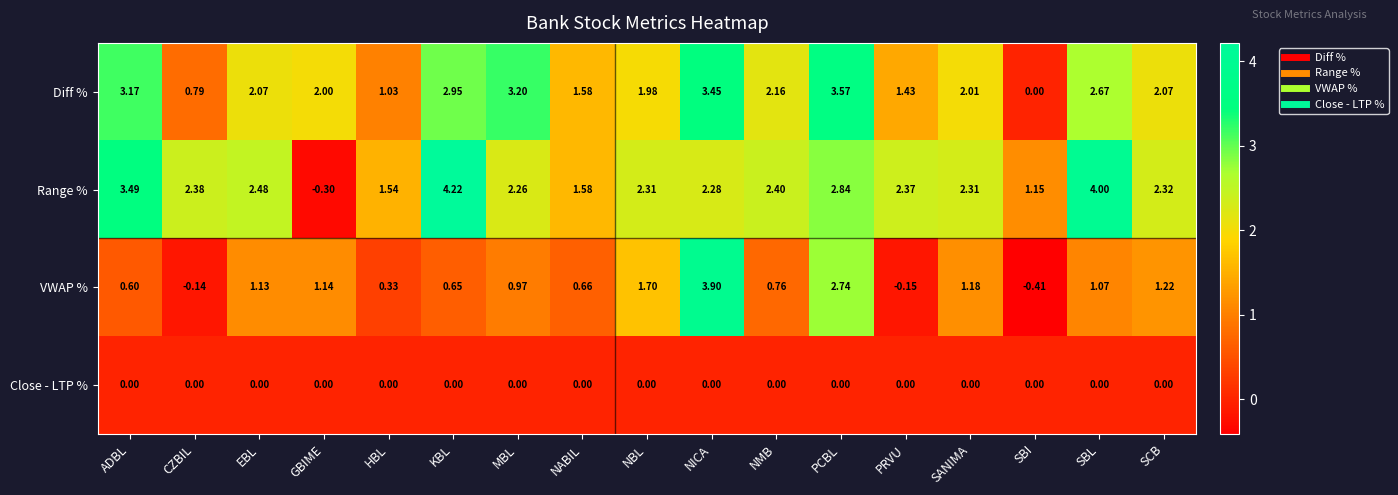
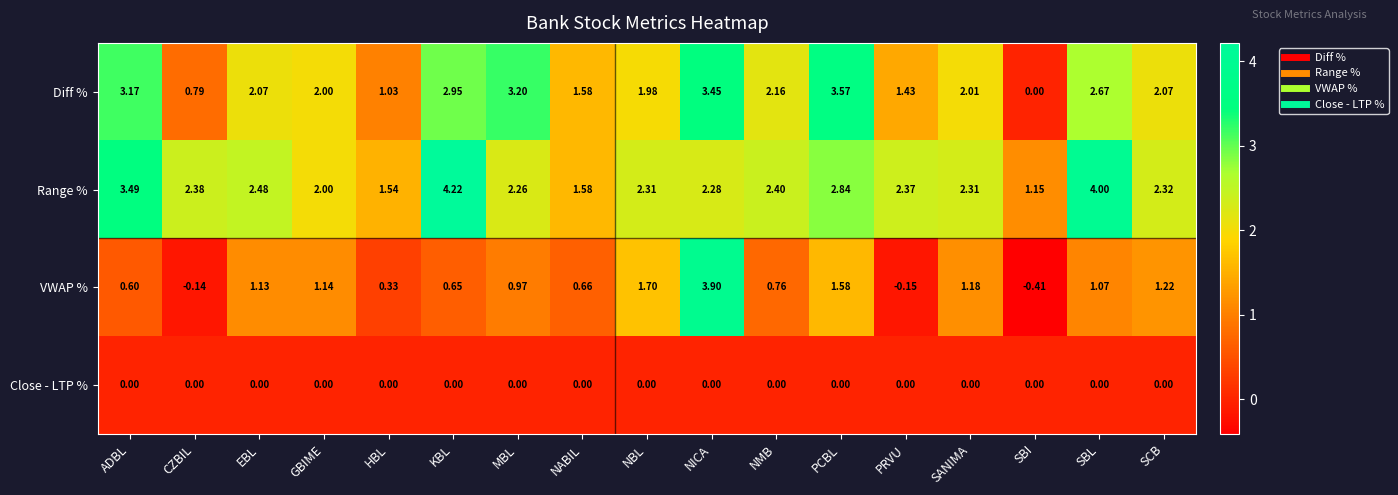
Range %, GBIME: -0.30 -> 2.00
VWAP %, PCBL: 2.74 -> 1.58
